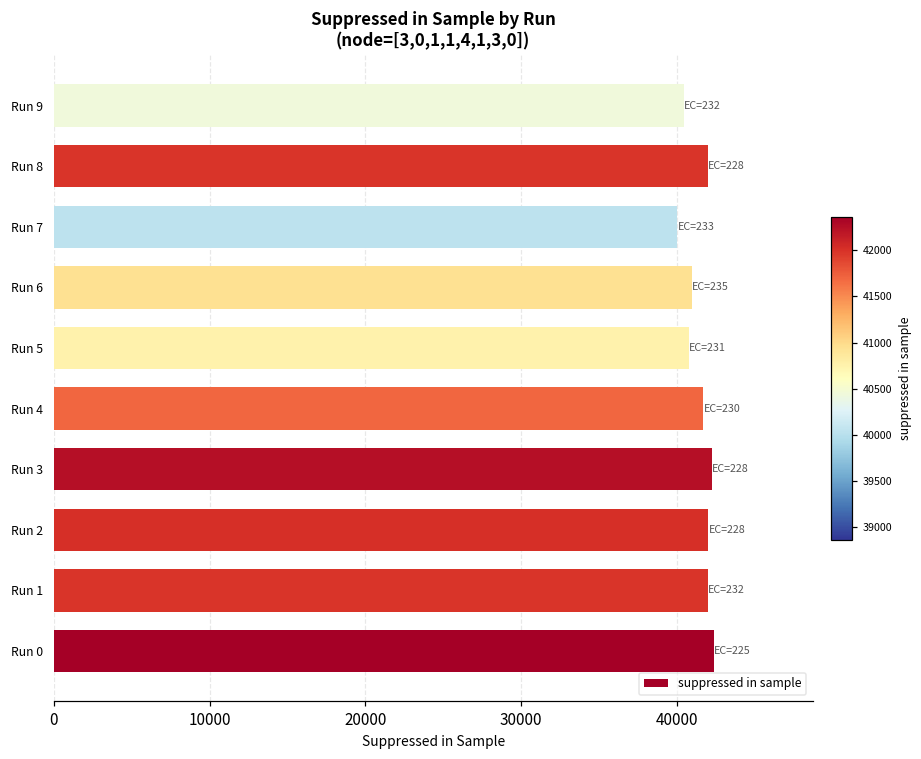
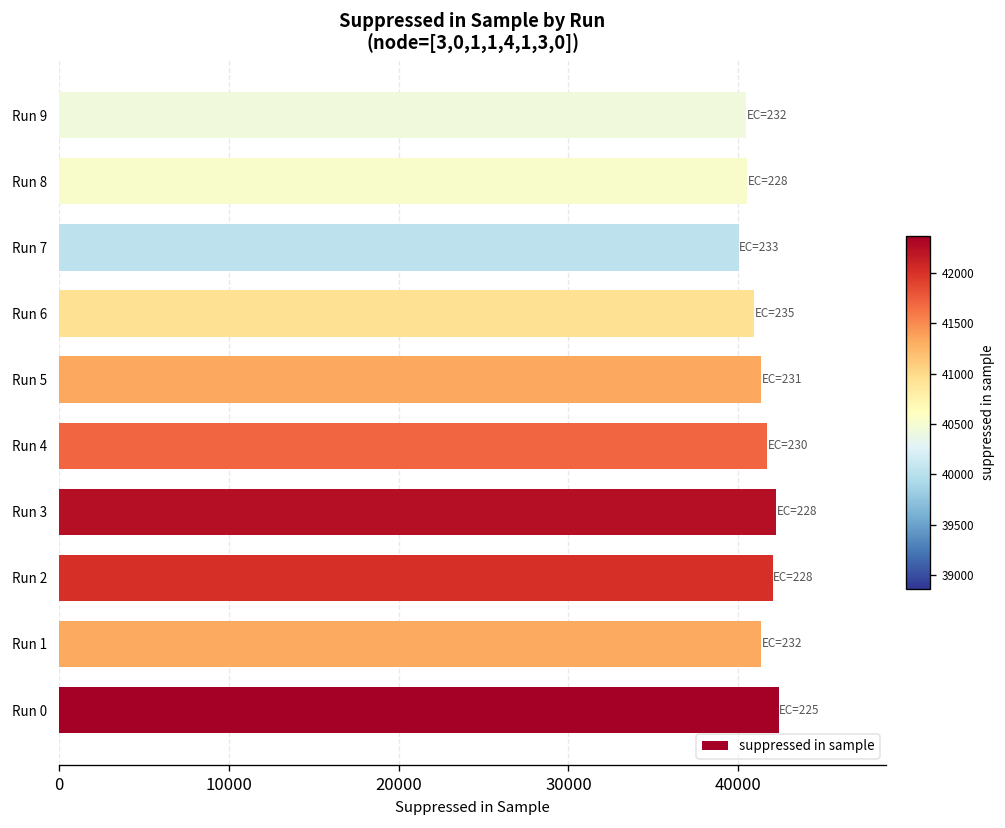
Run 8: 42000 -> 40500
Run 5: 40800 -> 41300
Run 1: 42000 -> 41300
